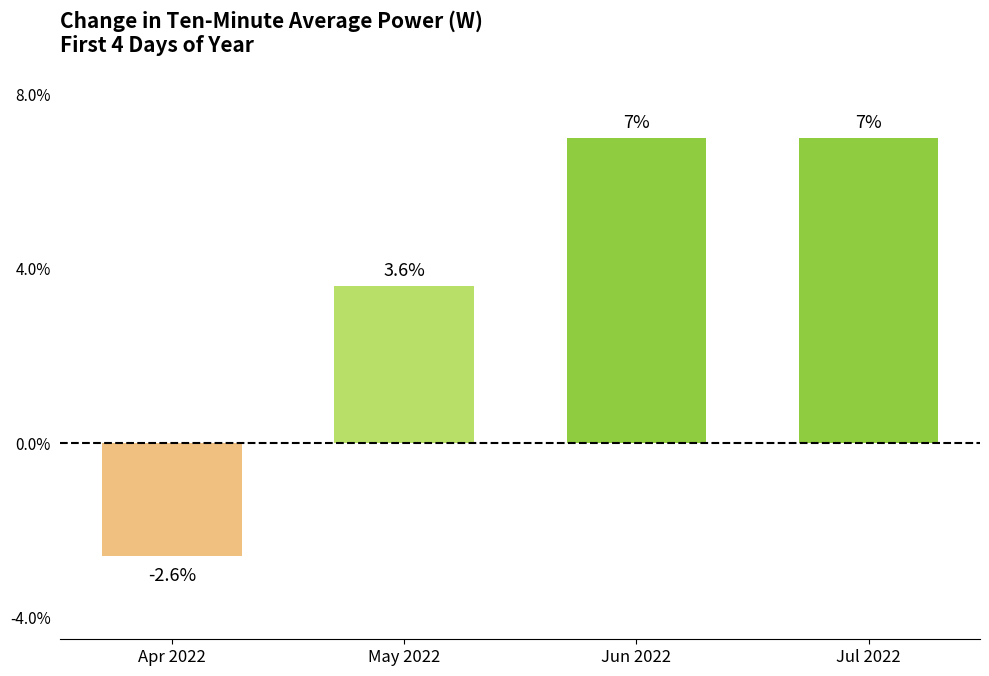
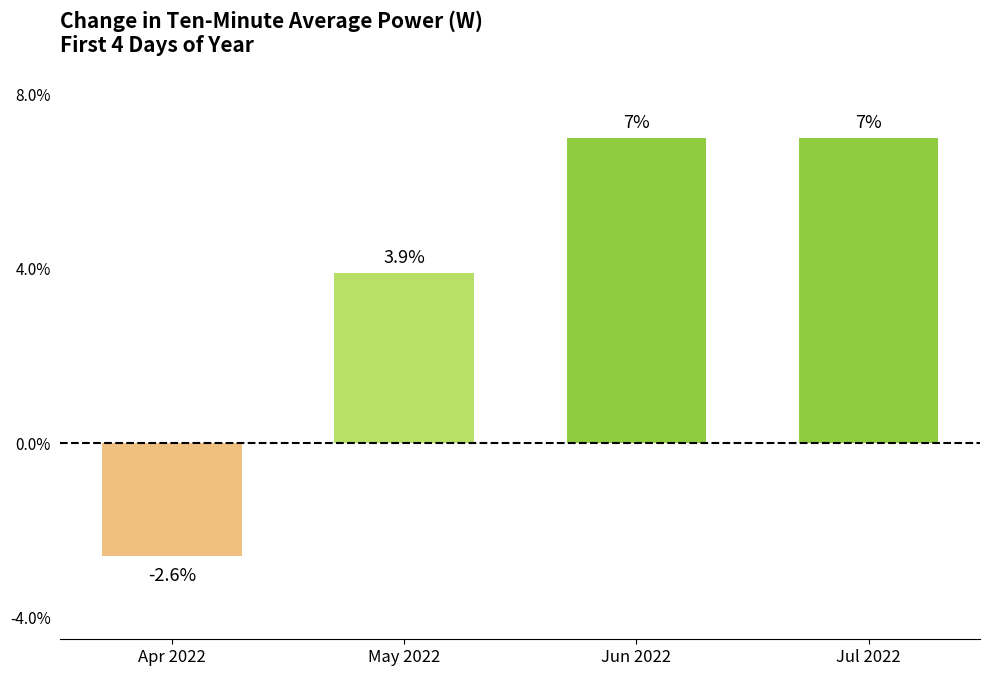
May 2022: 3.6% -> 3.9%
